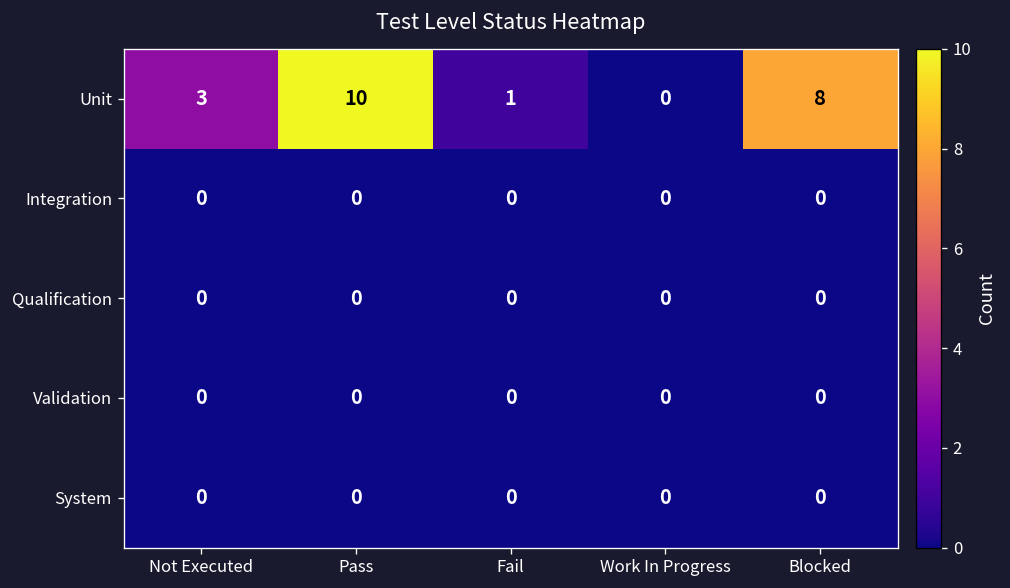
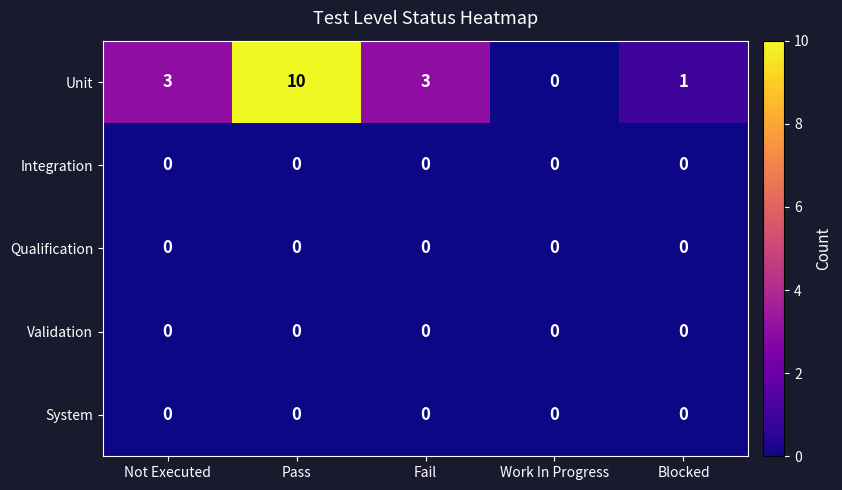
Unit, Fail: 1 -> 3
Unit, Blocked: 8 -> 1
